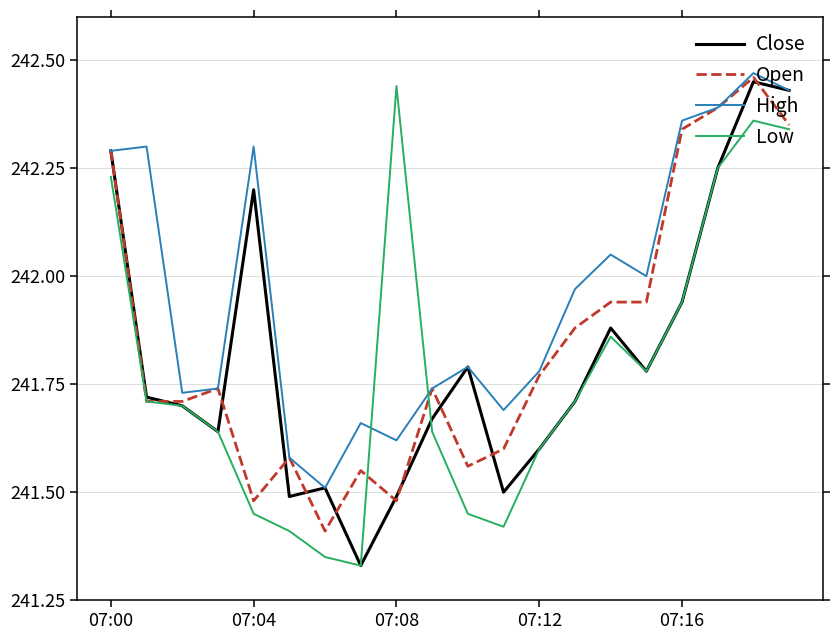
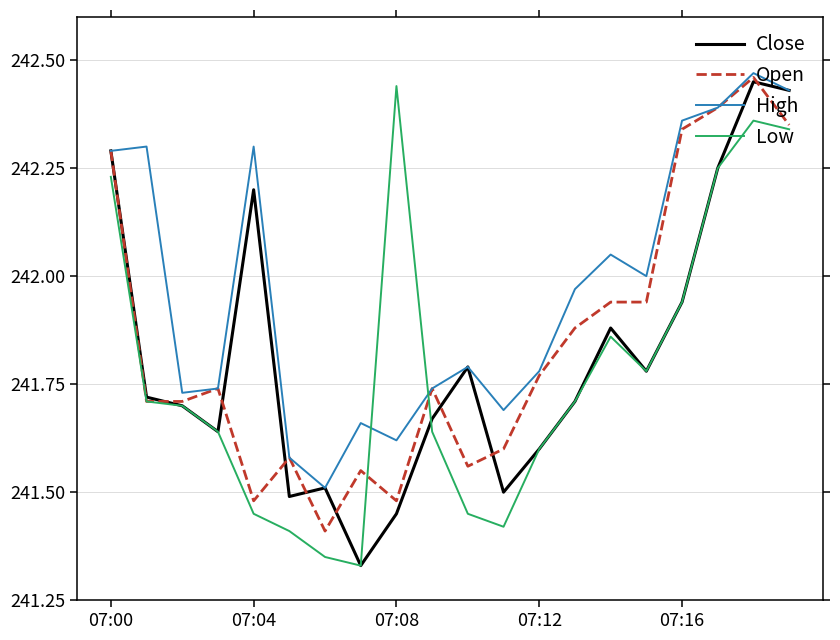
Close, 07:08: 241.49 -> 241.45
